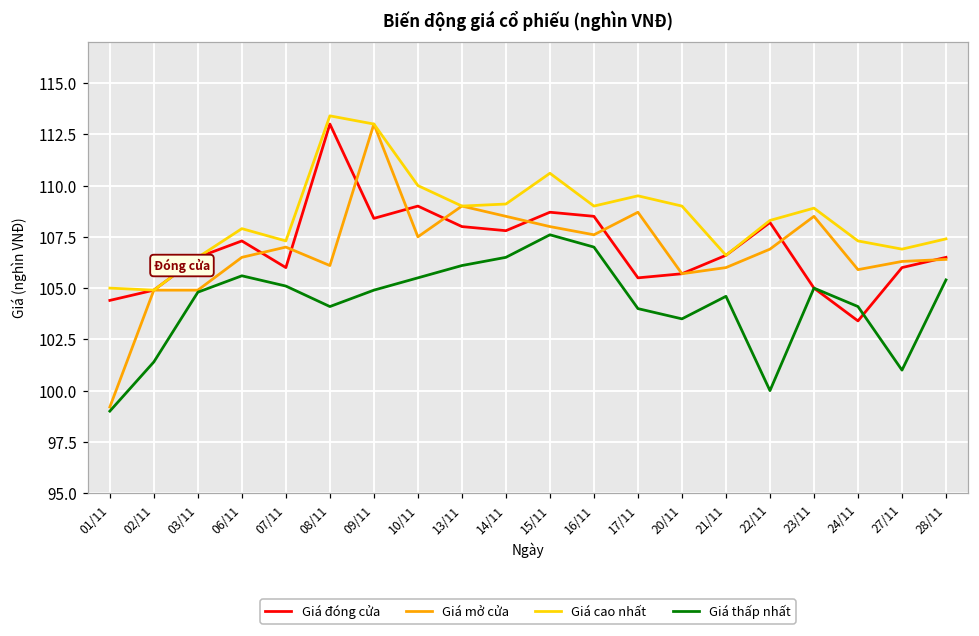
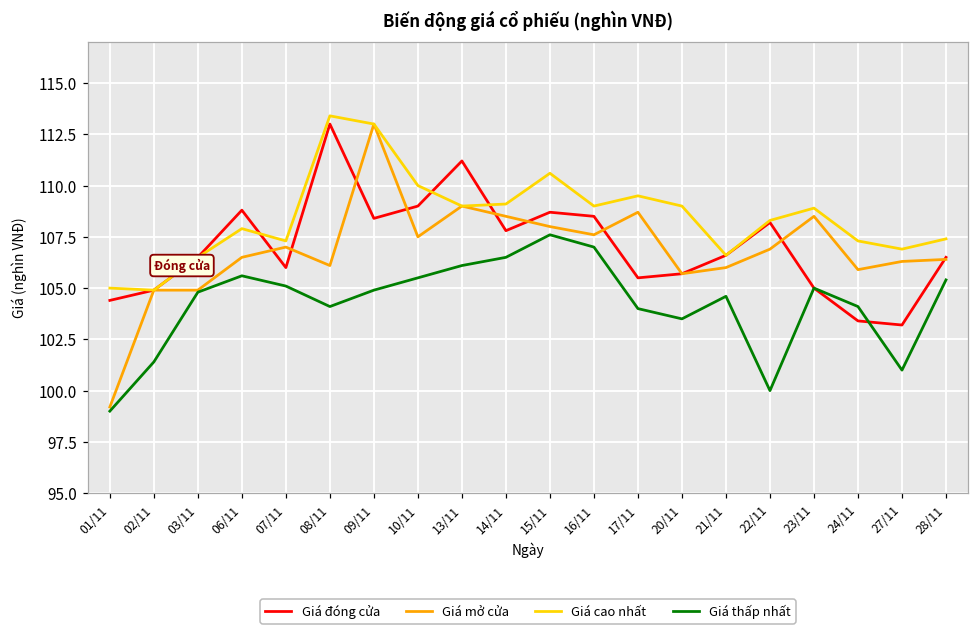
Giá đóng cửa, 06/11: 107.3 -> 108.8
Giá đóng cửa, 13/11: 108.0 -> 111.2
Giá đóng cửa, 27/11: 106.0 -> 103.2
